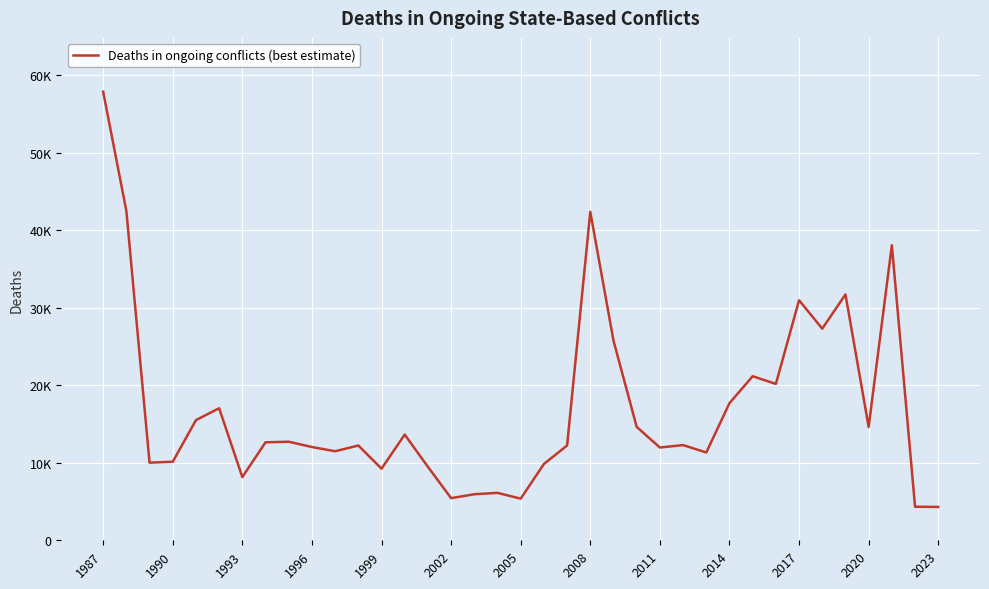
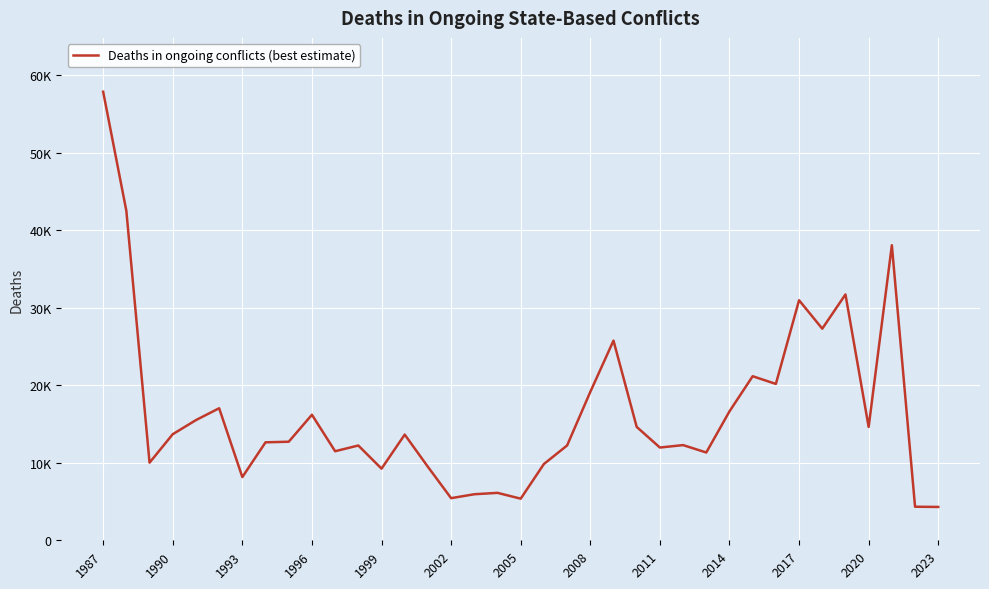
1990: 10000 -> 14000
1996: 12000 -> 16000
2008: 42000 -> 19000
2014: 18000 -> 17000
